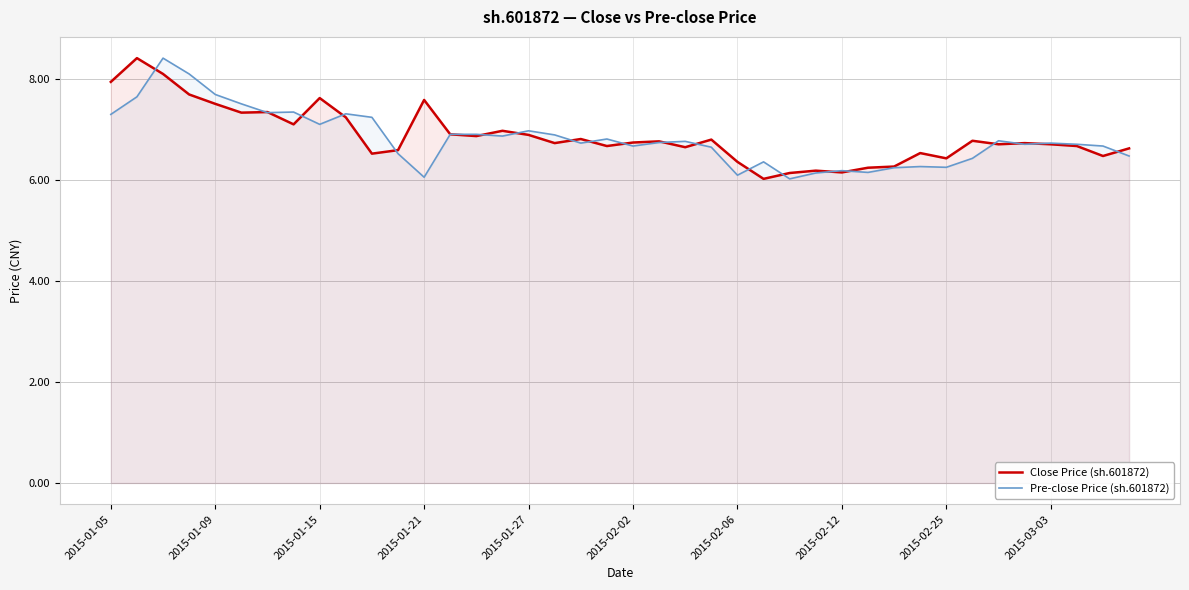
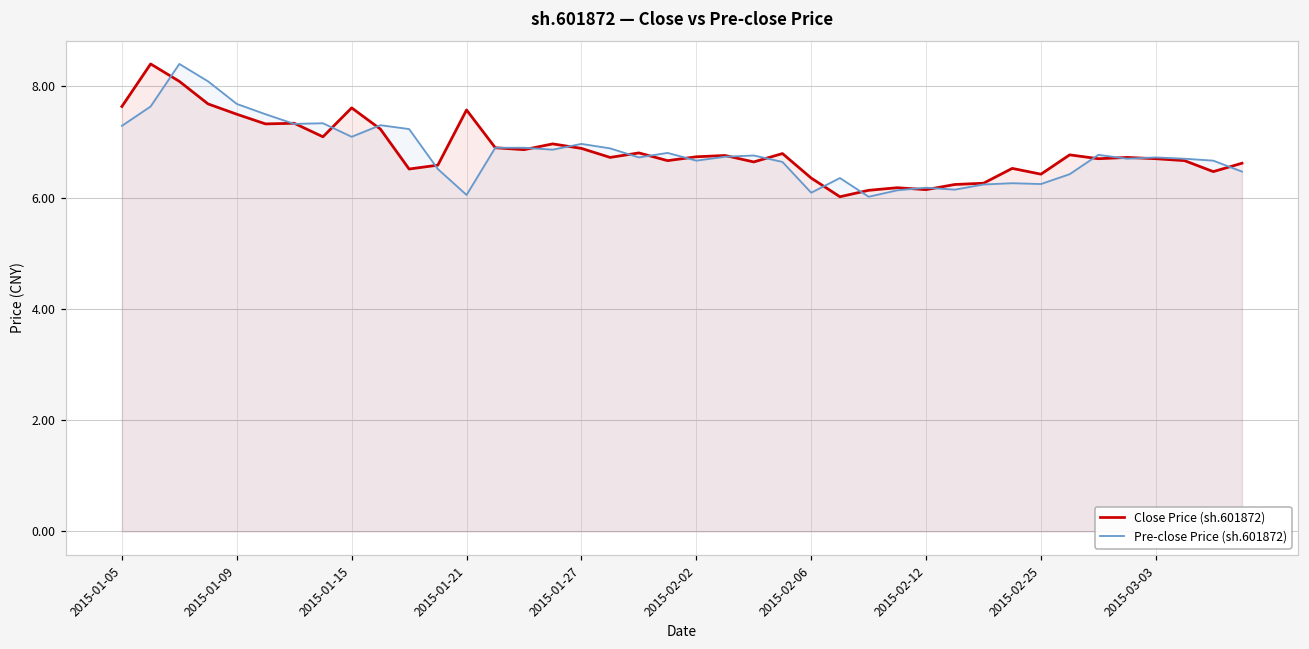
Close Price (sh.601872), 2015-01-05: 7.9 -> 7.6
